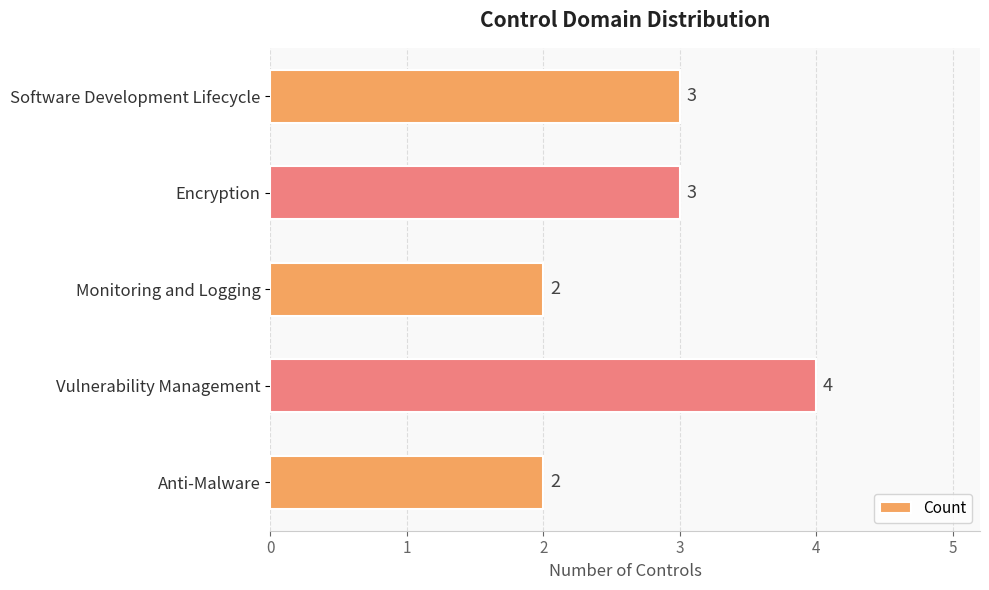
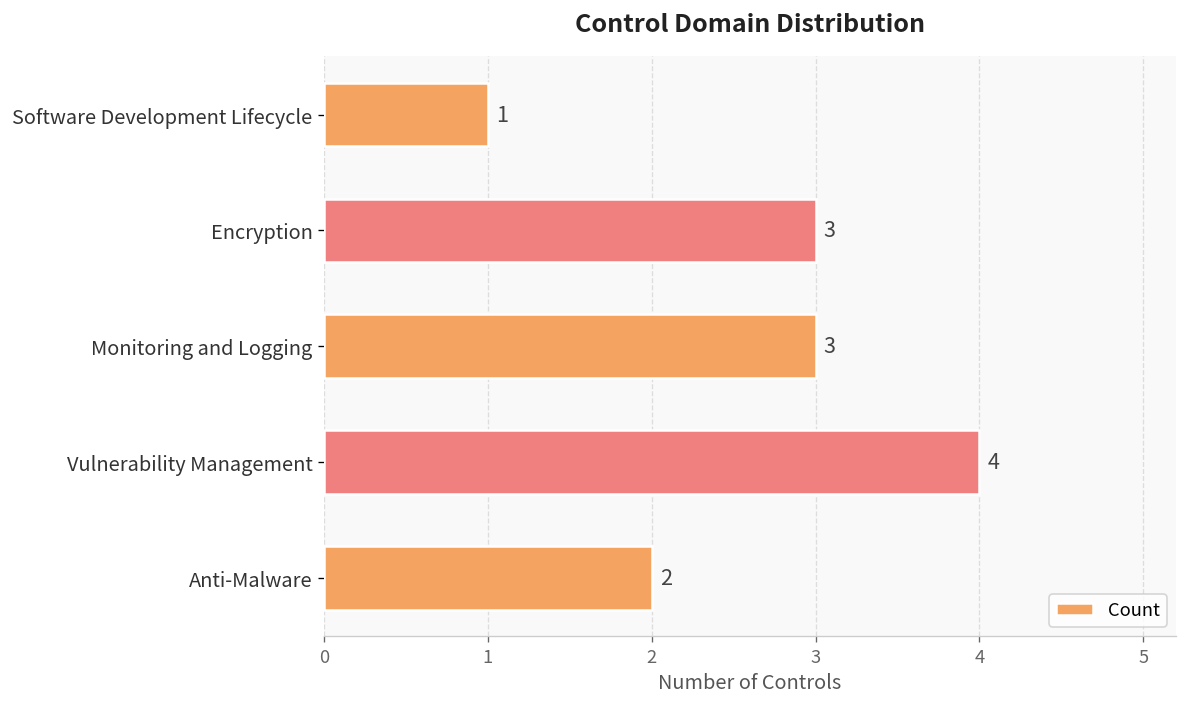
Software Development Lifecycle: 3 -> 1
Monitoring and Logging: 2 -> 3
